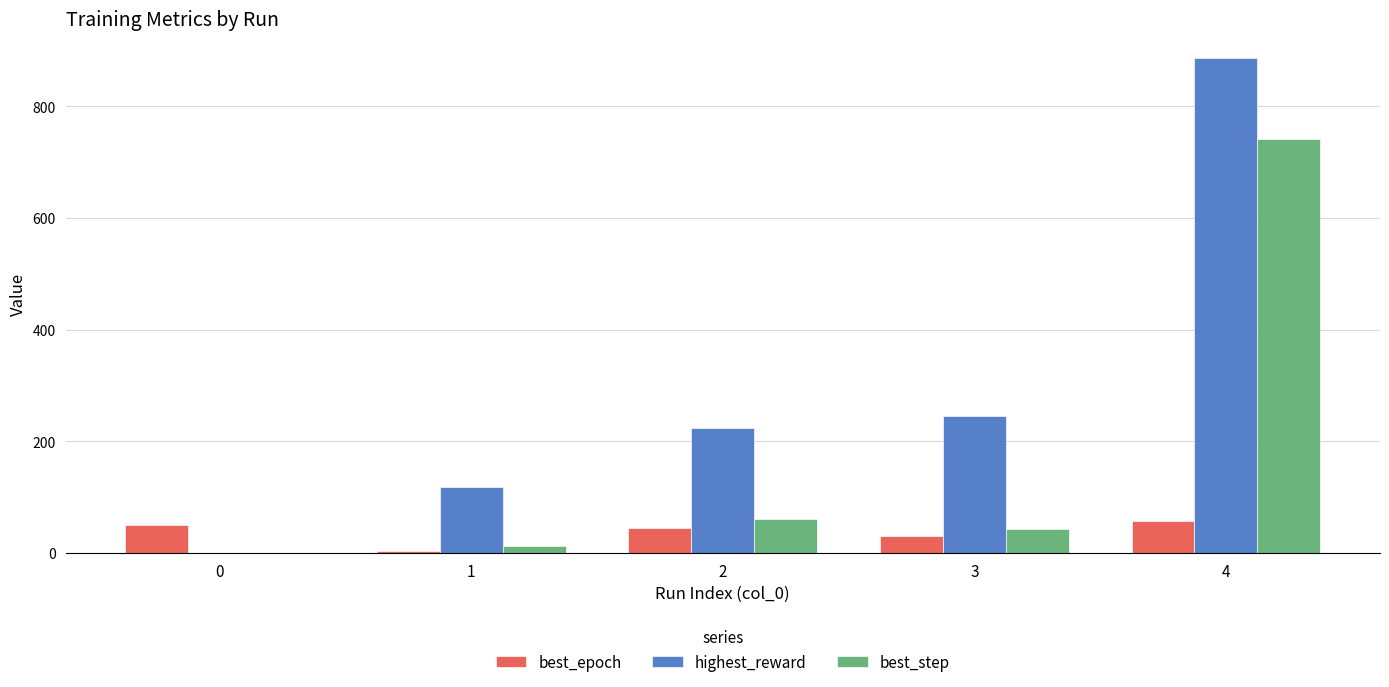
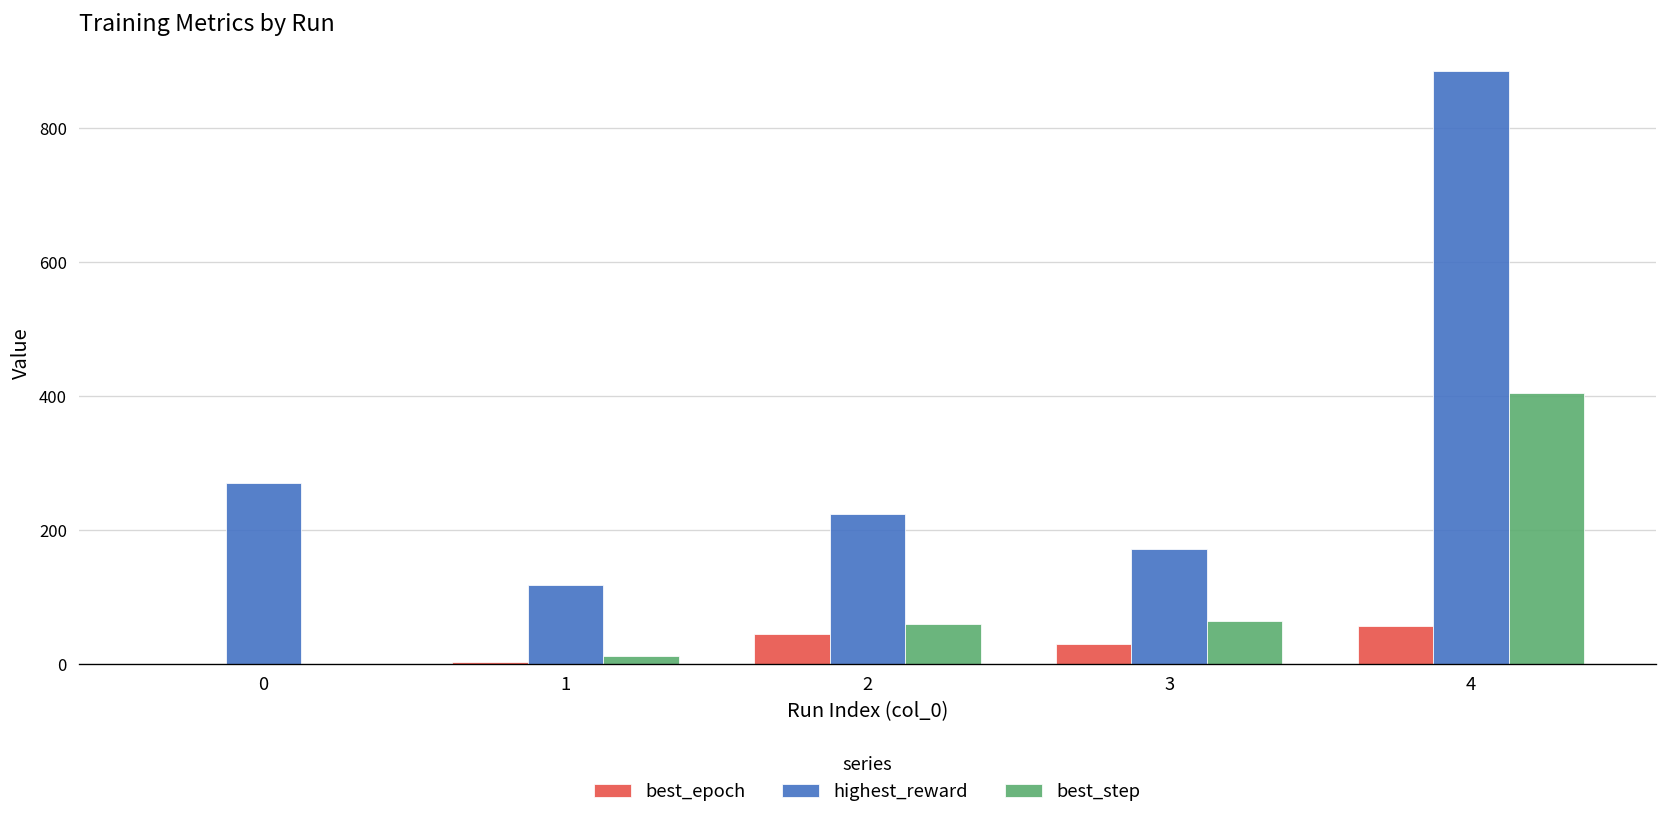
best_epoch, 0: 50 -> 0
highest_reward, 0: 0 -> 270
highest_reward, 3: 250 -> 170
best_step, 3: 40 -> 70
best_step, 4: 740 -> 410
